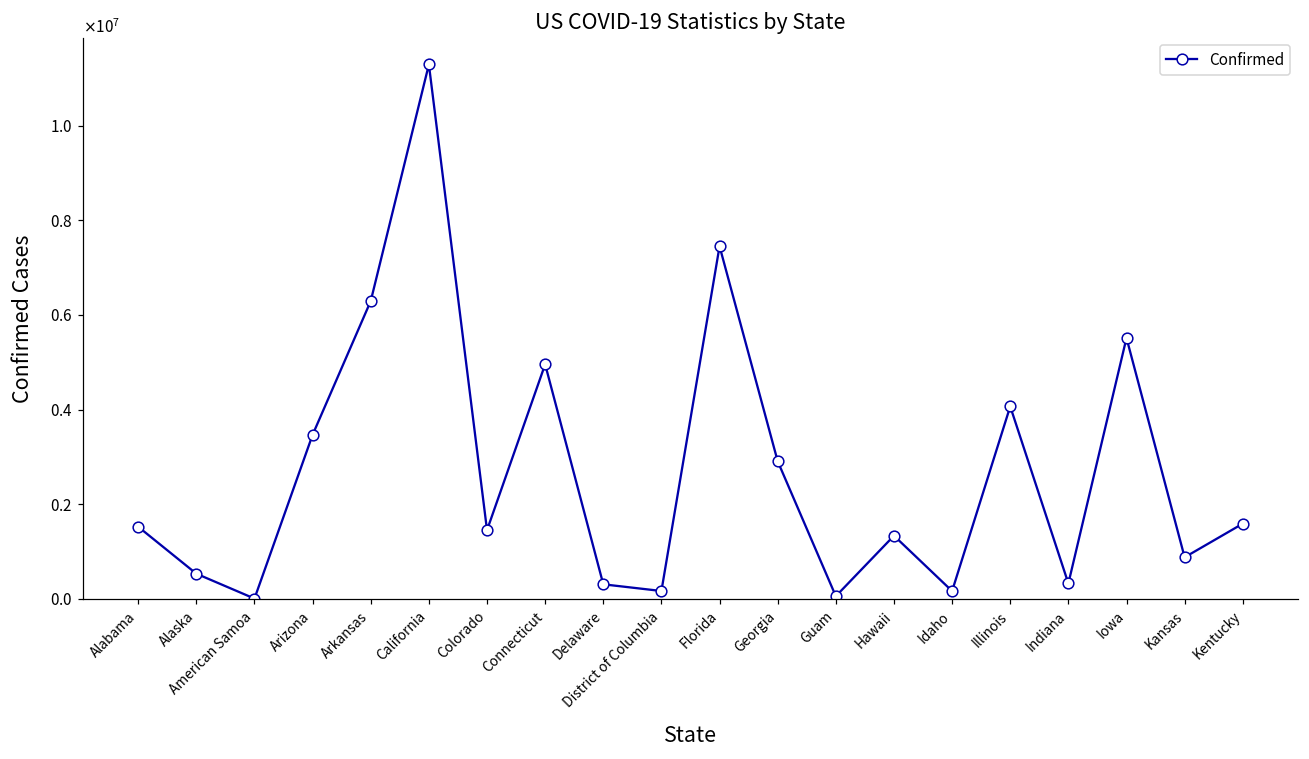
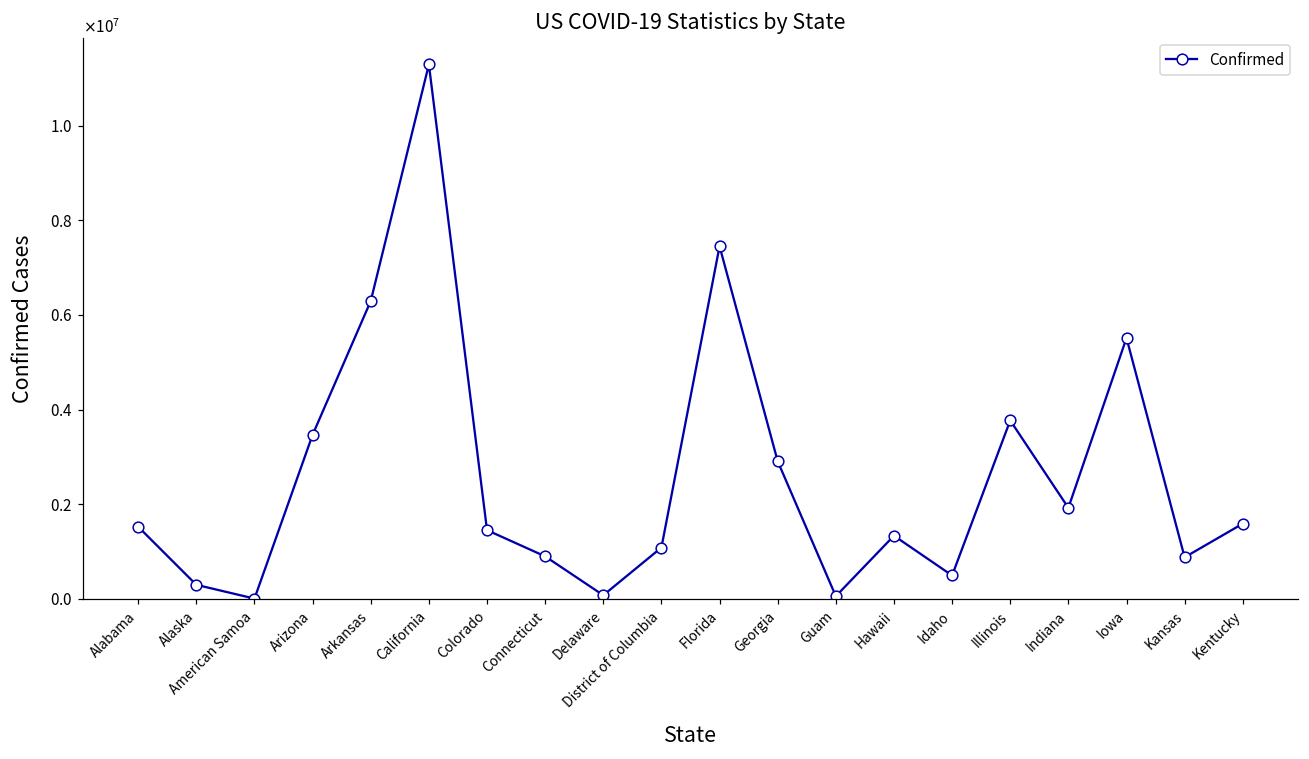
Alaska: 500000 -> 300000
Connecticut: 5000000 -> 900000
Delaware: 300000 -> 100000
District of Columbia: 200000 -> 1100000
Idaho: 200000 -> 500000
Illinois: 4100000 -> 3800000
Indiana: 300000 -> 1900000
